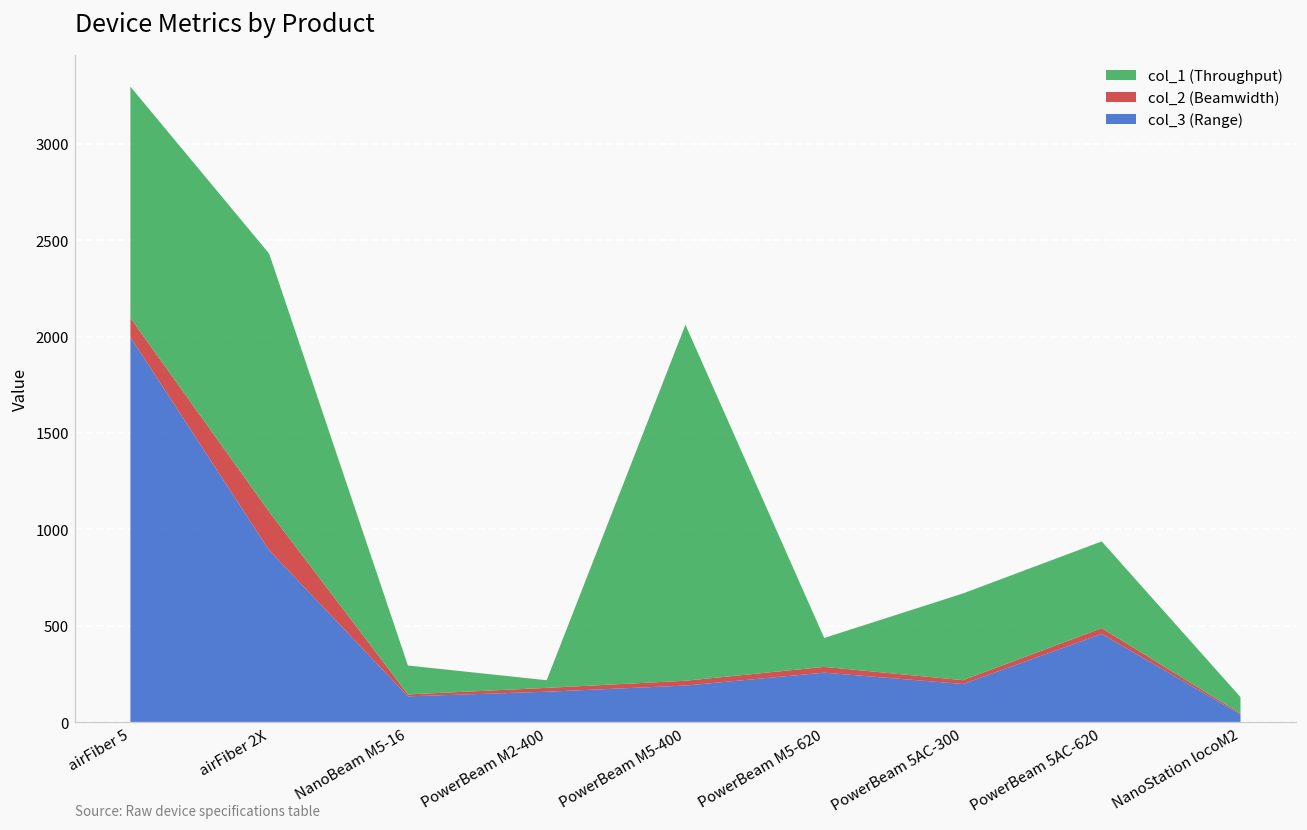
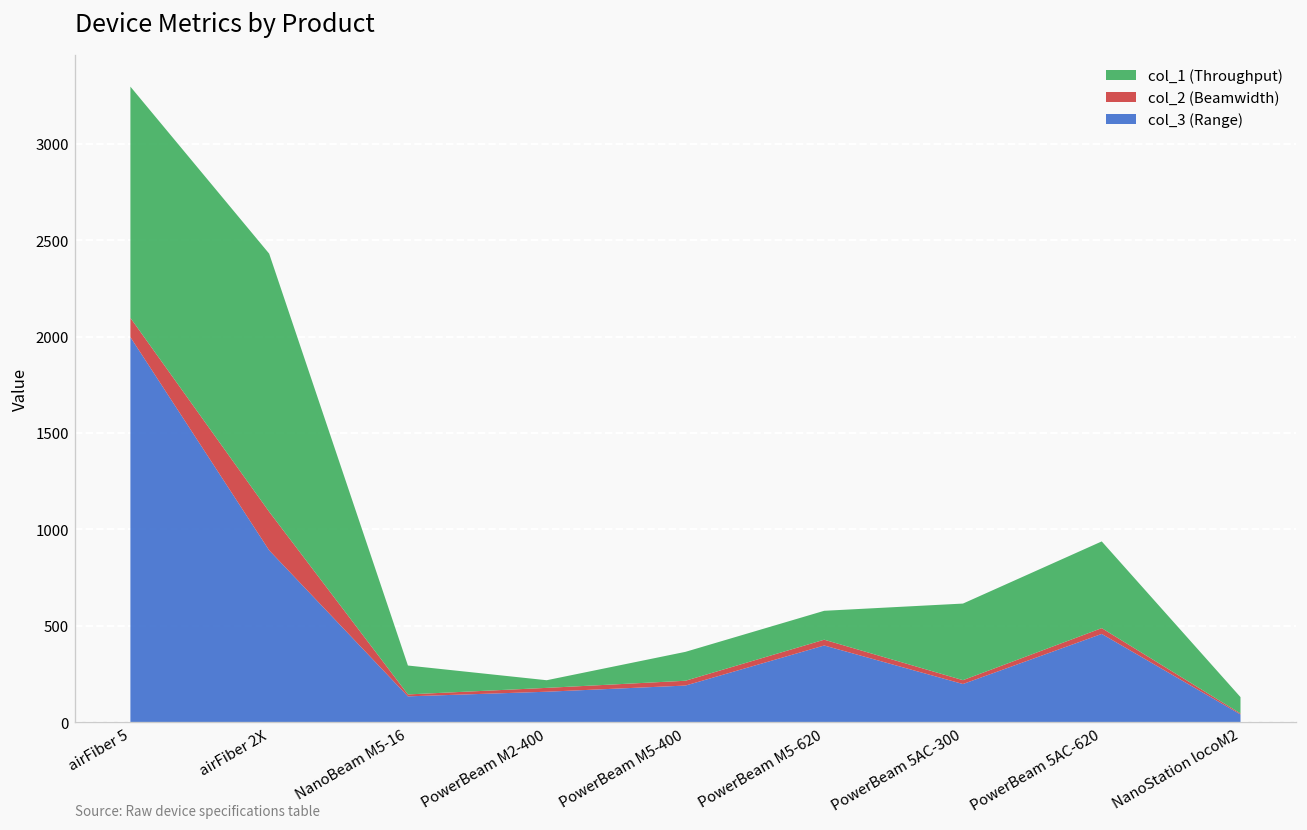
col_1 (Throughput), PowerBeam M5-400: 1850 -> 150
col_3 (Range), PowerBeam M5-620: 260 -> 400
col_1 (Throughput), PowerBeam 5AC-300: 450 -> 400
